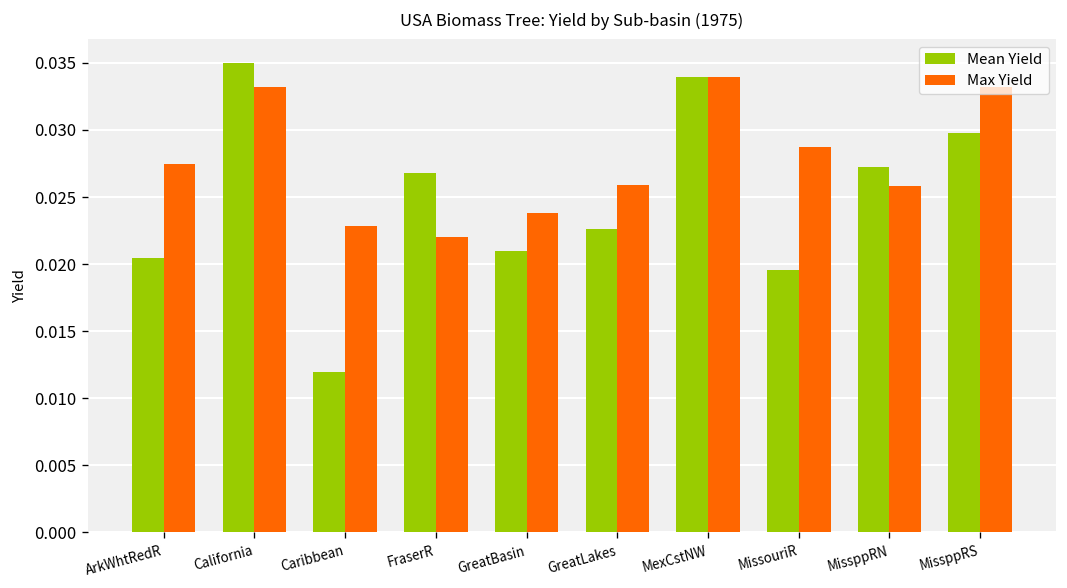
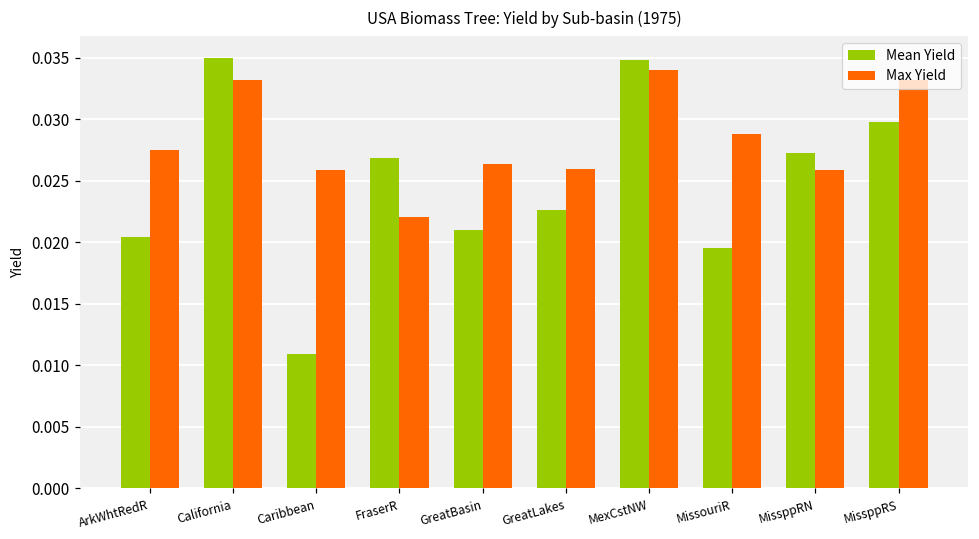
Mean Yield, Caribbean: 0.0119 -> 0.0109
Max Yield, Caribbean: 0.0229 -> 0.0258
Max Yield, GreatBasin: 0.0238 -> 0.0264
Mean Yield, MexCstNW: 0.0340 -> 0.0348
